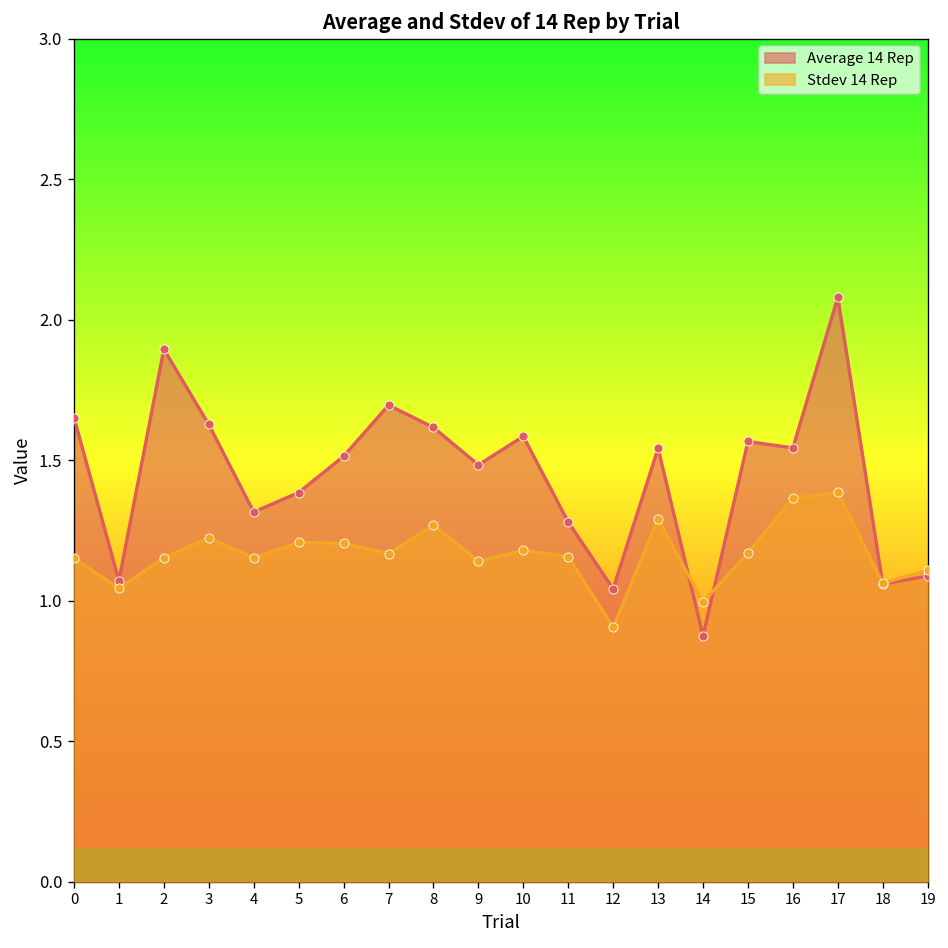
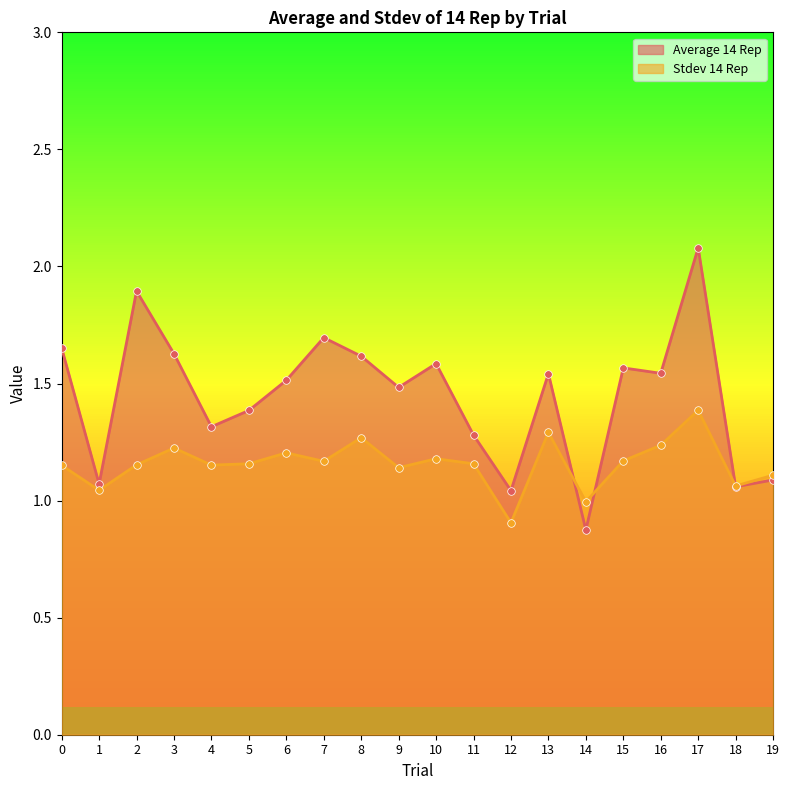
Stdev 14 Rep, 5: 1.21 -> 1.16
Stdev 14 Rep, 16: 1.37 -> 1.24
